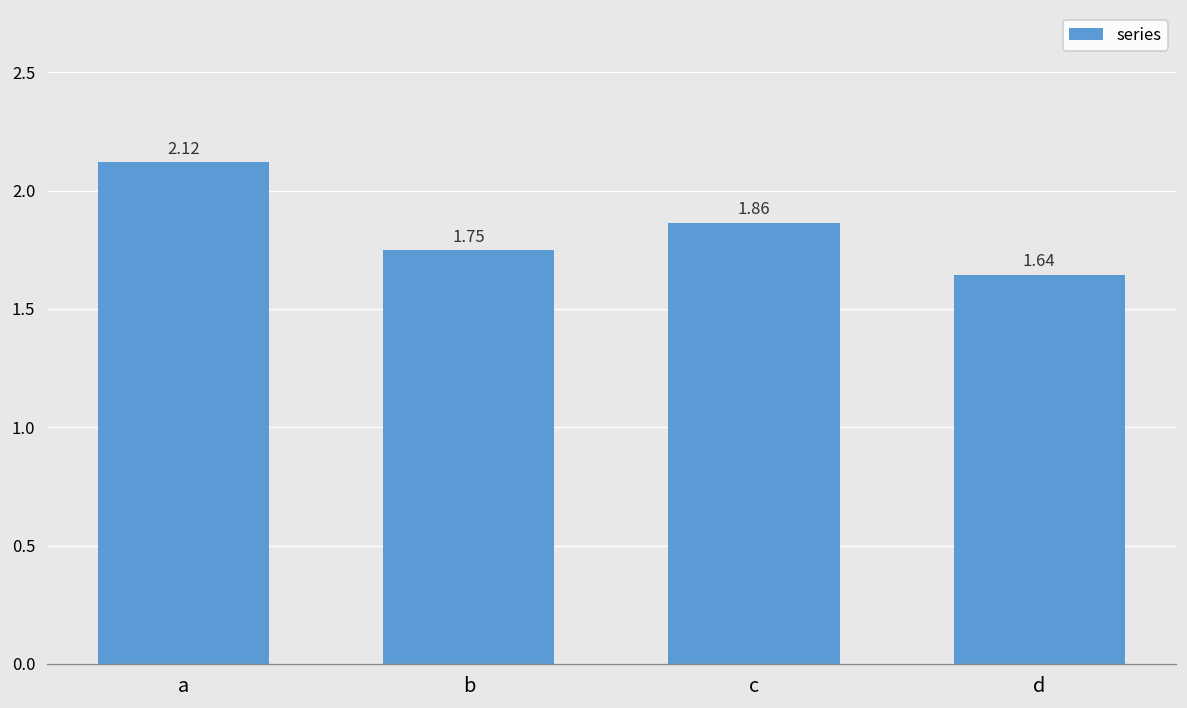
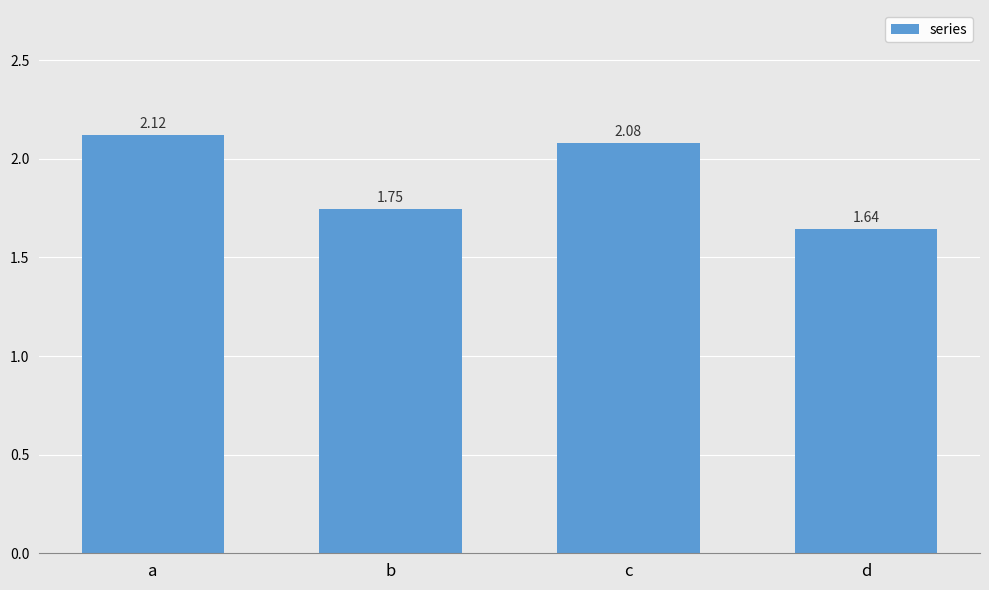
c: 1.86 -> 2.08
